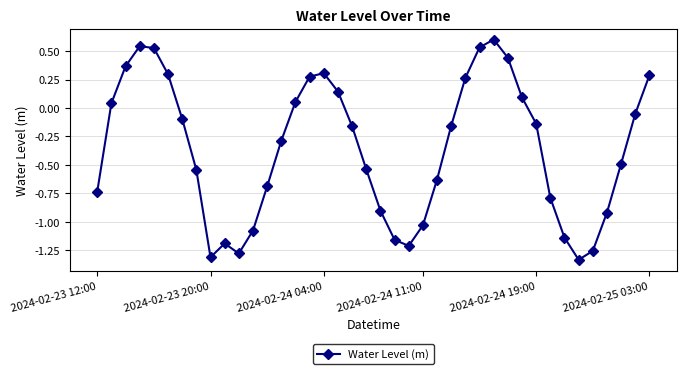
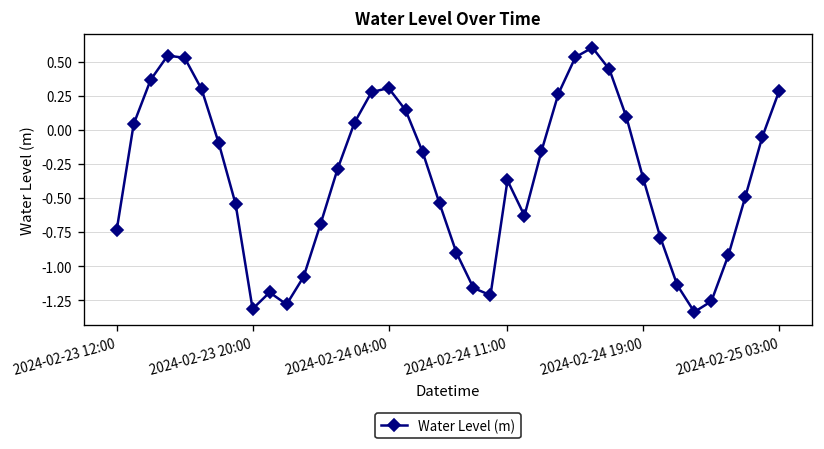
2024-02-24 11:00: -1.03 -> -0.37
2024-02-24 19:00: -0.14 -> -0.36
